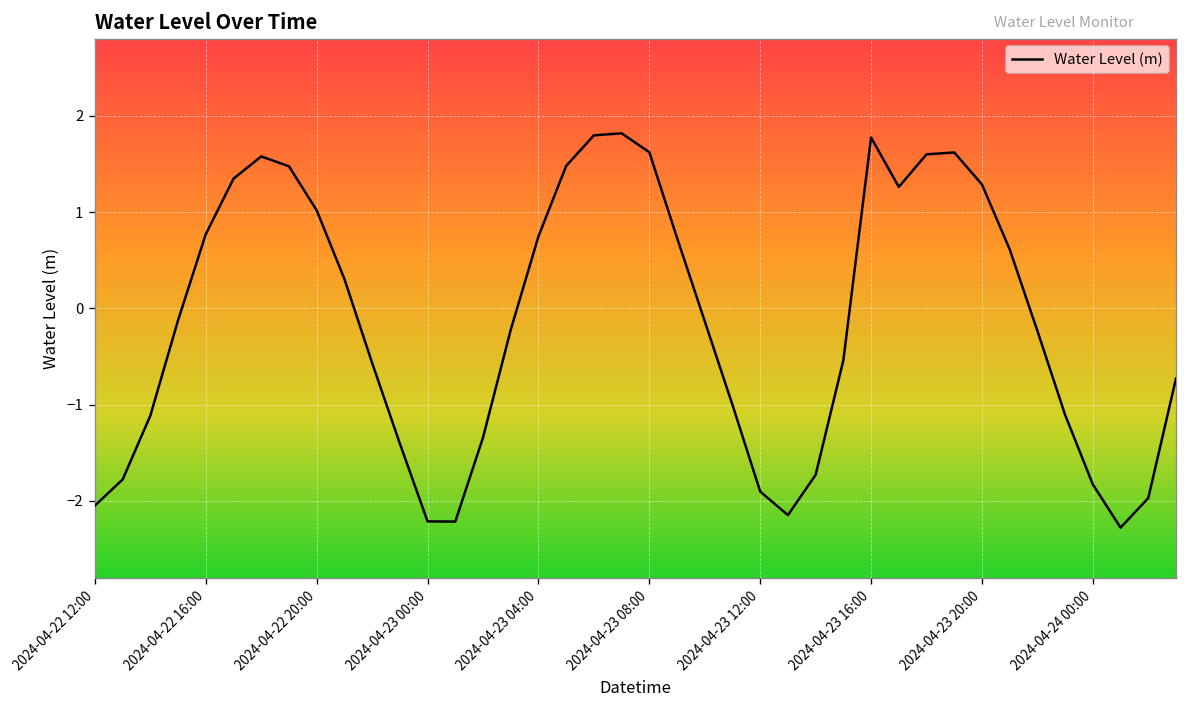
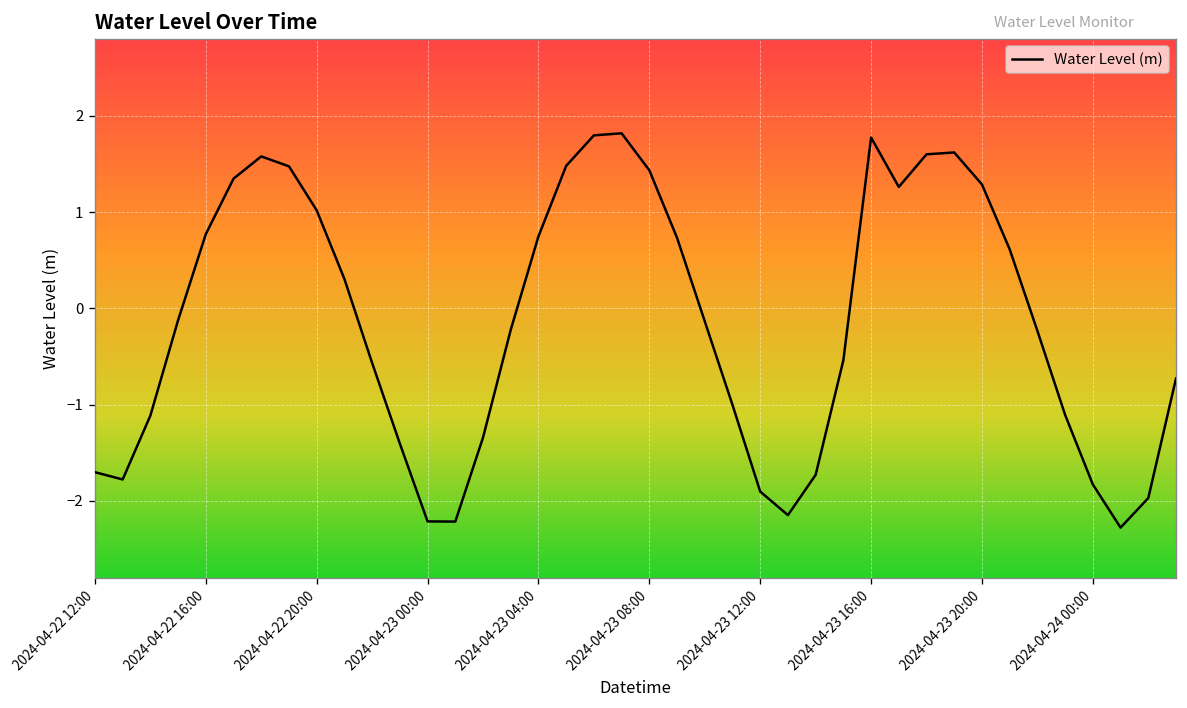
2024-04-22 12:00: -2.0 -> -1.7
2024-04-23 08:00: 1.6 -> 1.4
